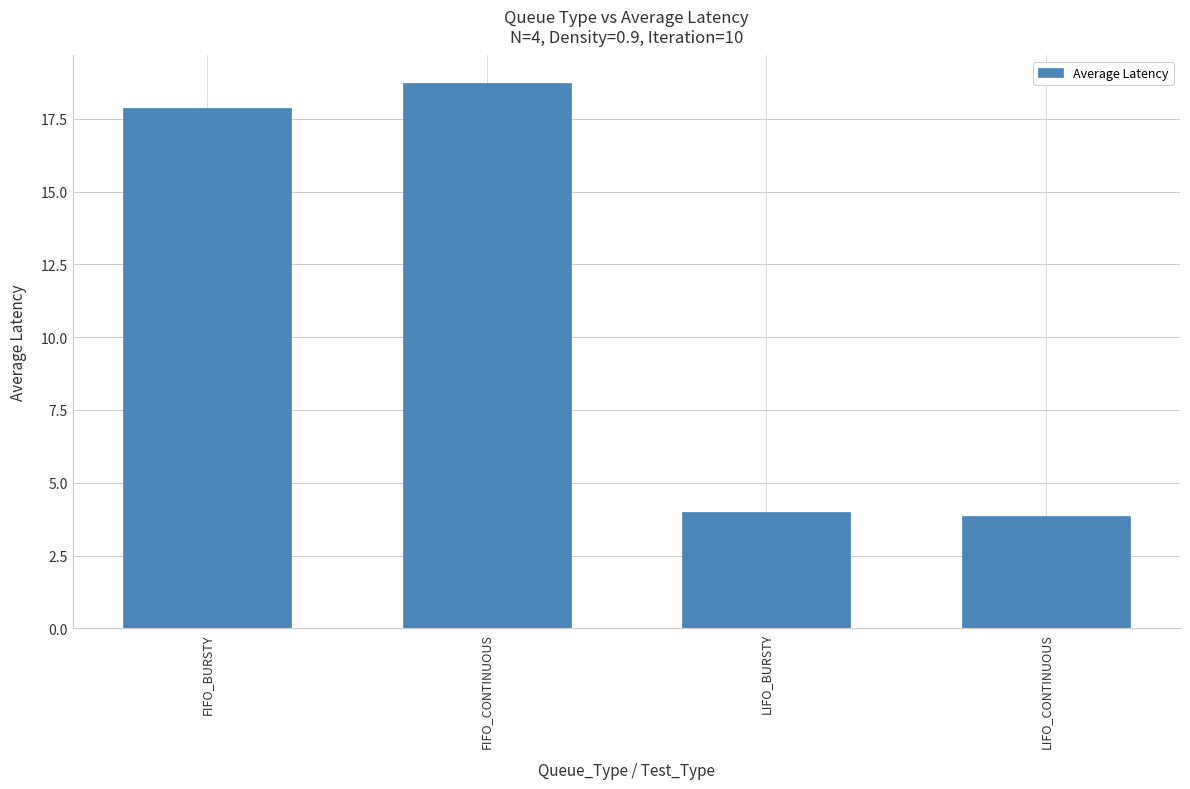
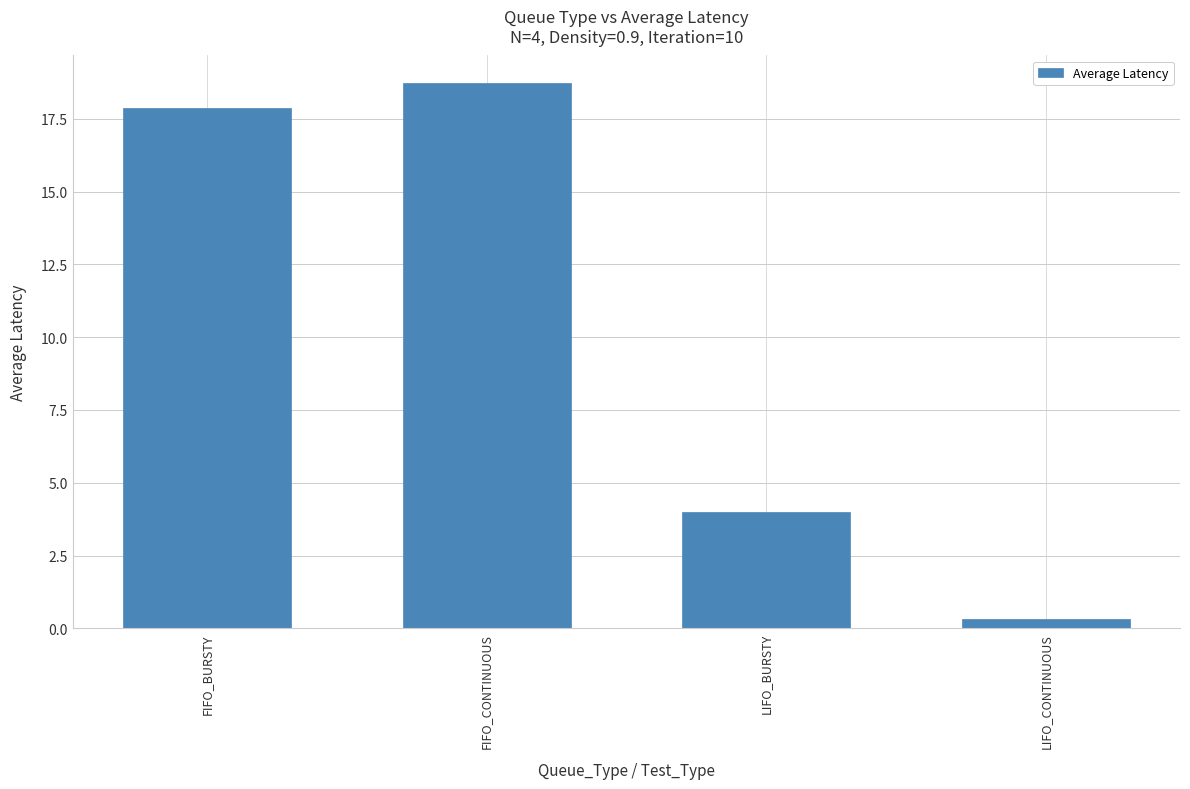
LIFO_CONTINUOUS: 3.9 -> 0.3
